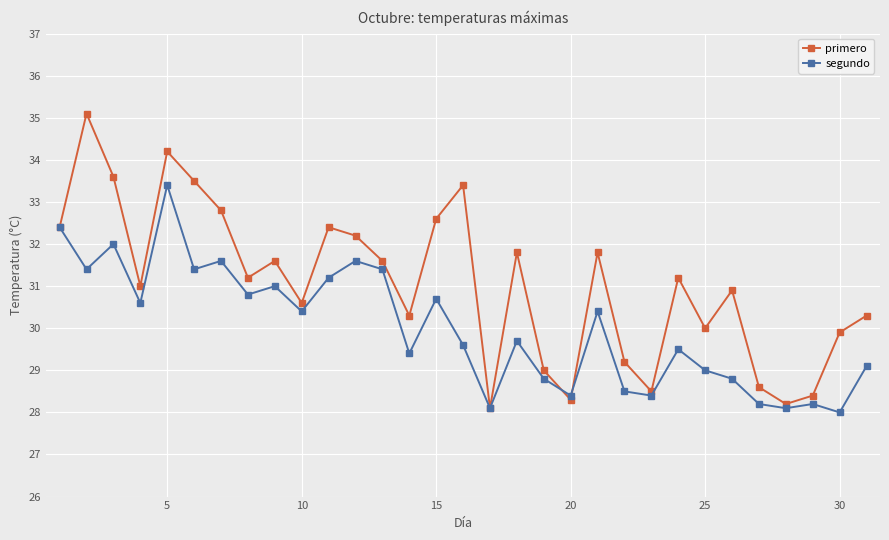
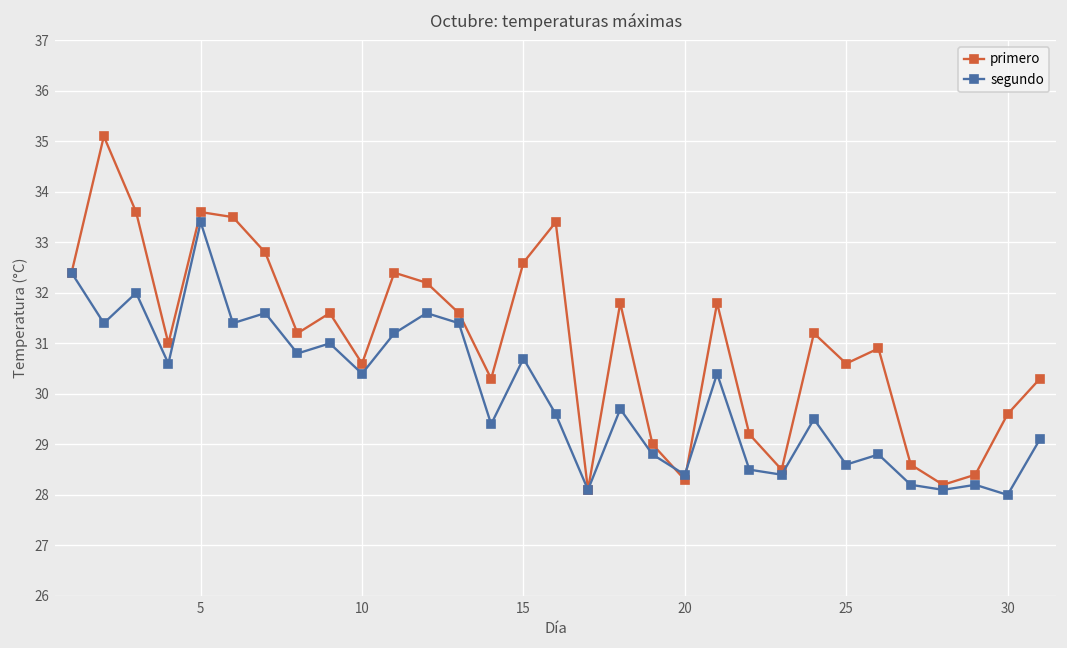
primero, 5: 34.2 -> 33.6
primero, 25: 30.0 -> 30.6
segundo, 25: 29.0 -> 28.6
primero, 30: 29.9 -> 29.6
